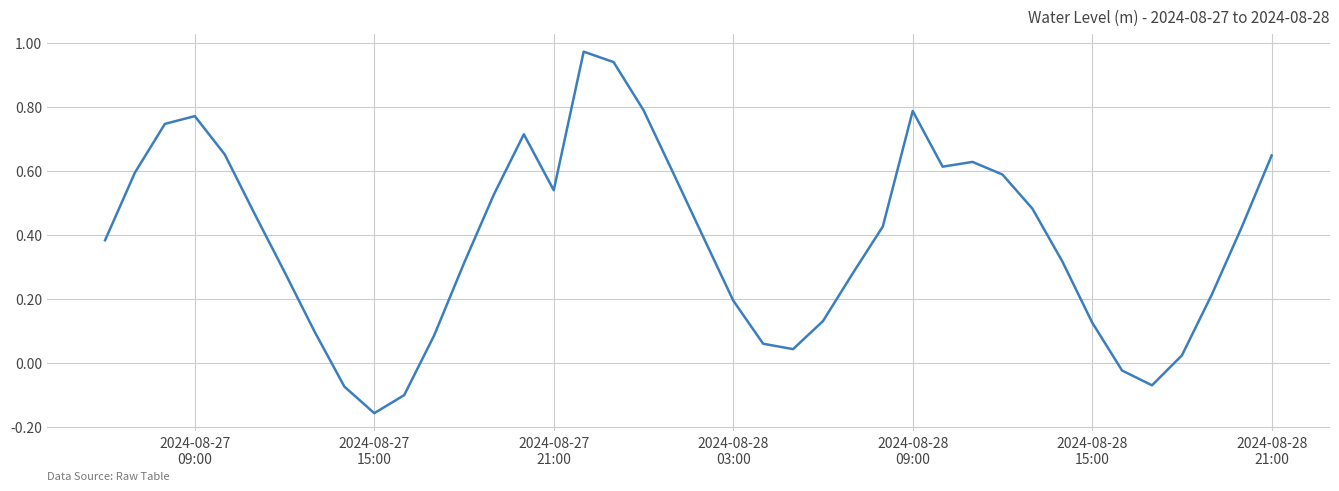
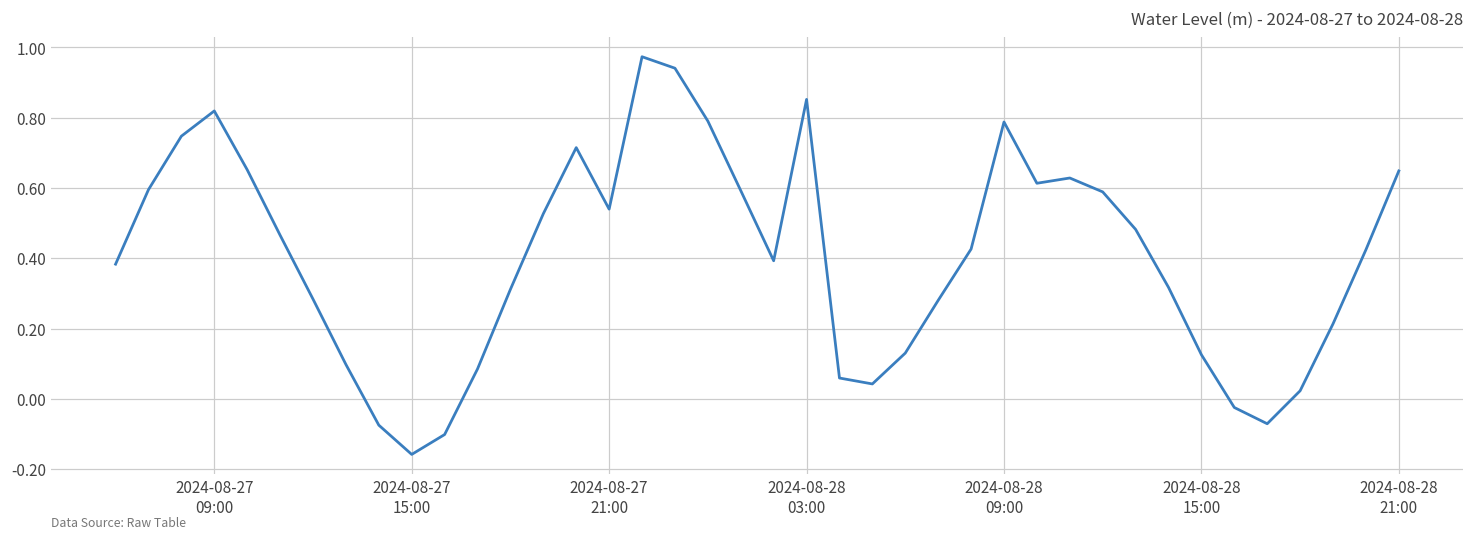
2024-08-27 09:00: 0.77 -> 0.82
2024-08-28 03:00: 0.19 -> 0.85
